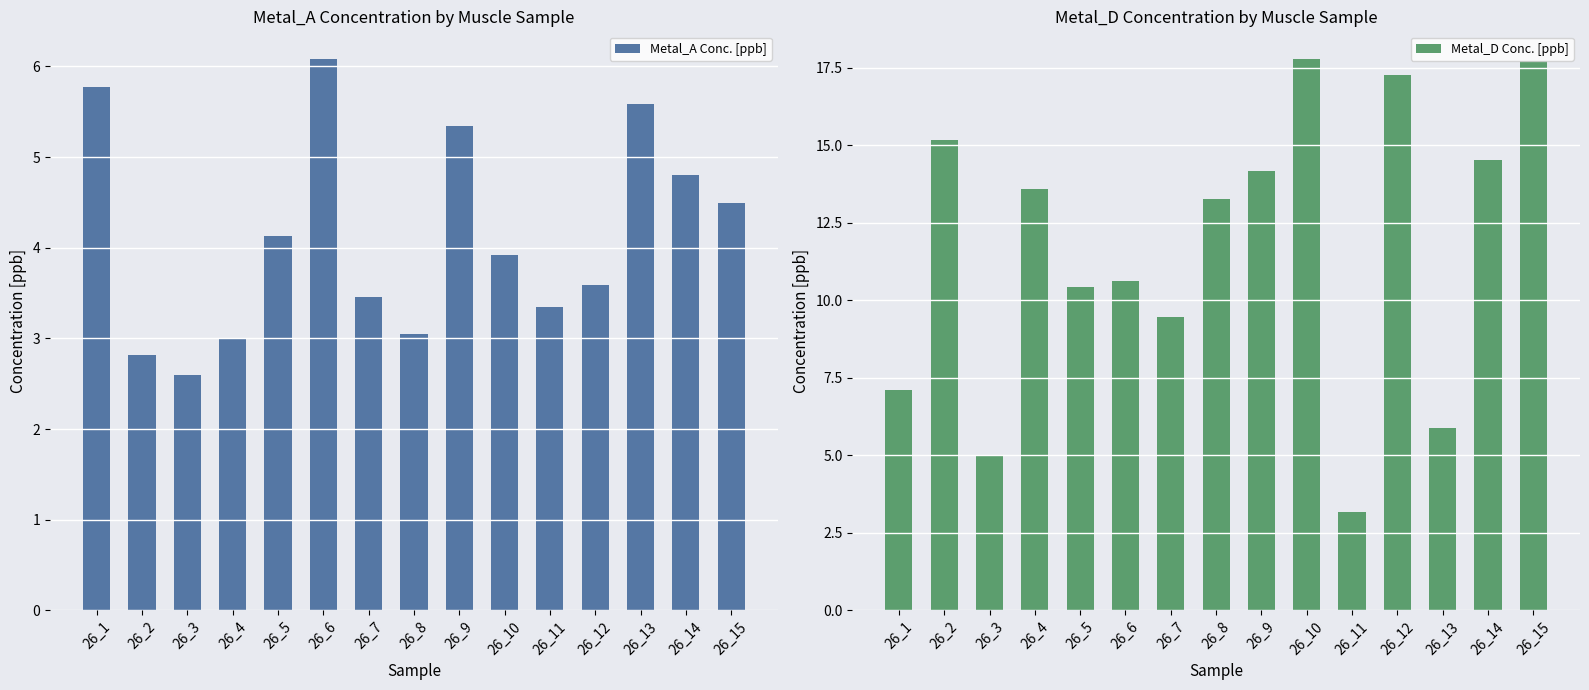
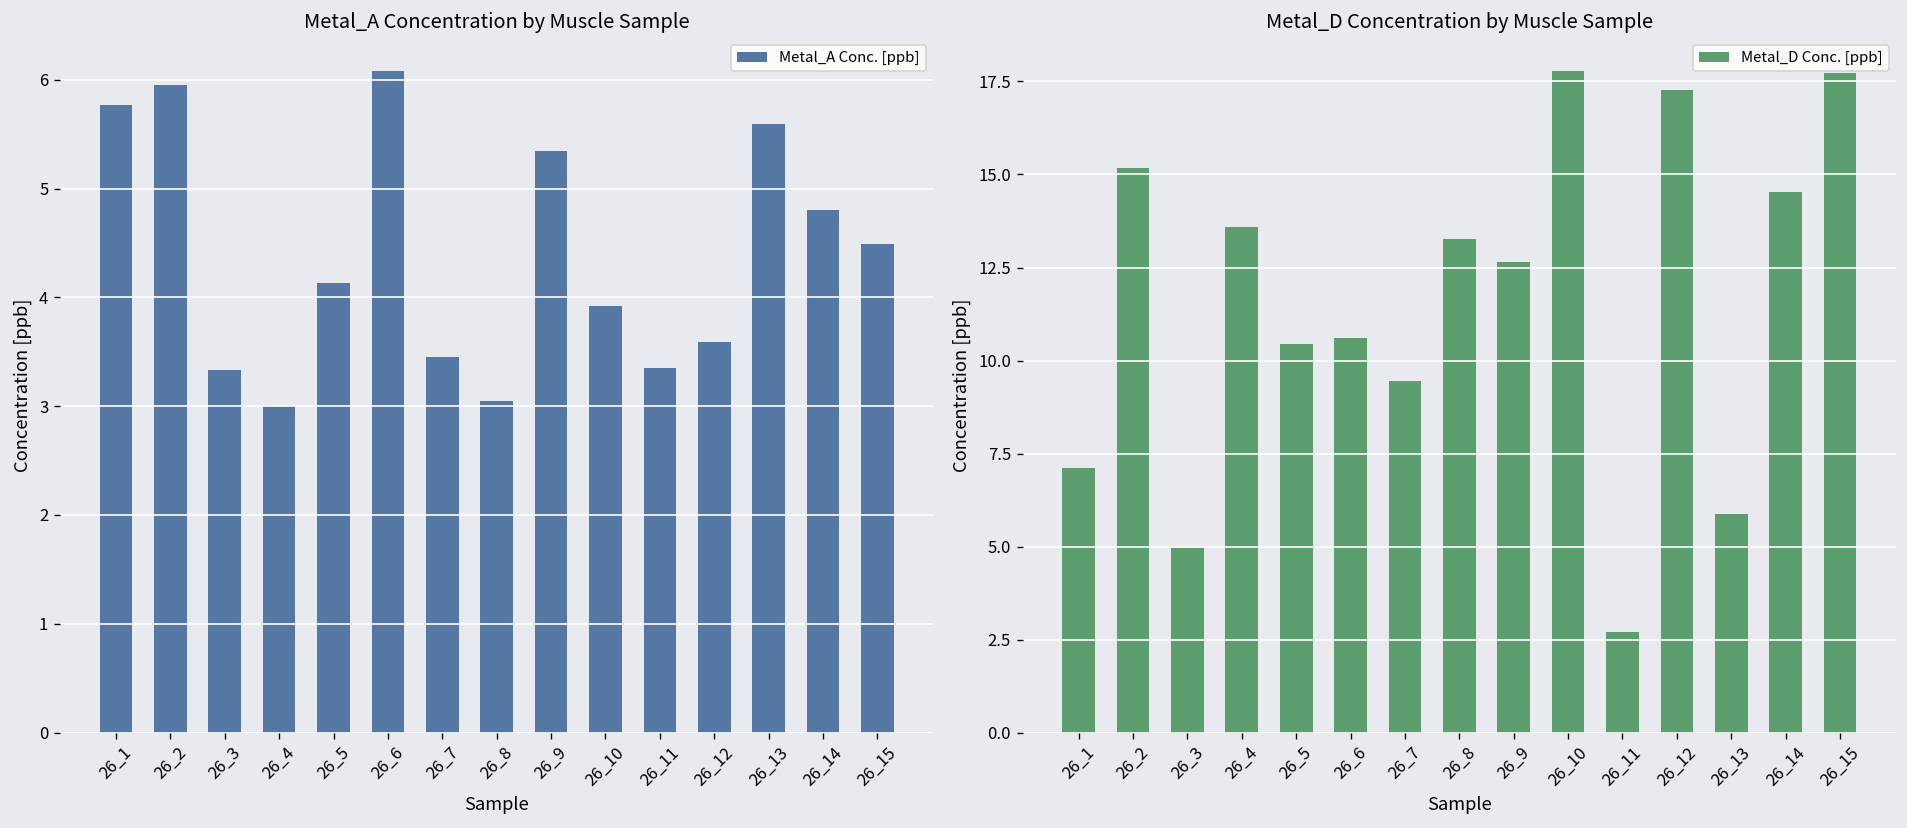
Metal_A Concentration by Muscle Sample, 26_2: 2.8 -> 6.0
Metal_A Concentration by Muscle Sample, 26_3: 2.6 -> 3.3
Metal_D Concentration by Muscle Sample, 26_9: 14.2 -> 12.6
Metal_D Concentration by Muscle Sample, 26_11: 3.2 -> 2.7
